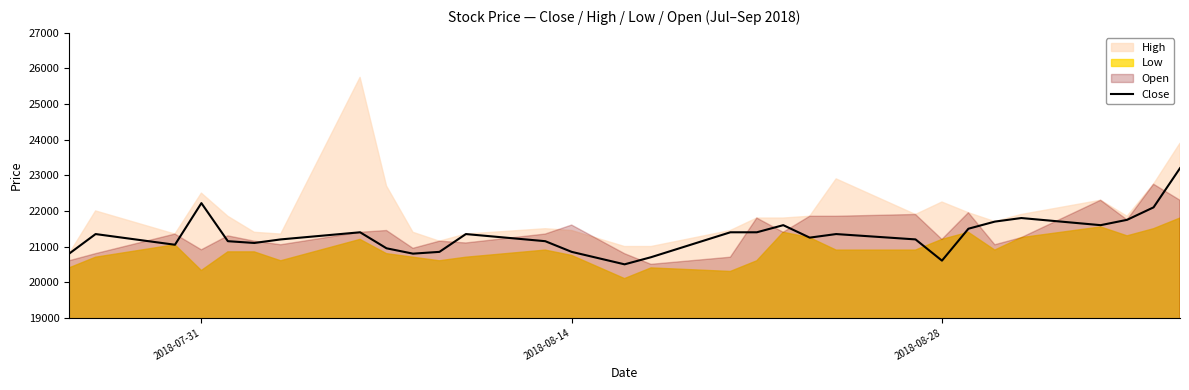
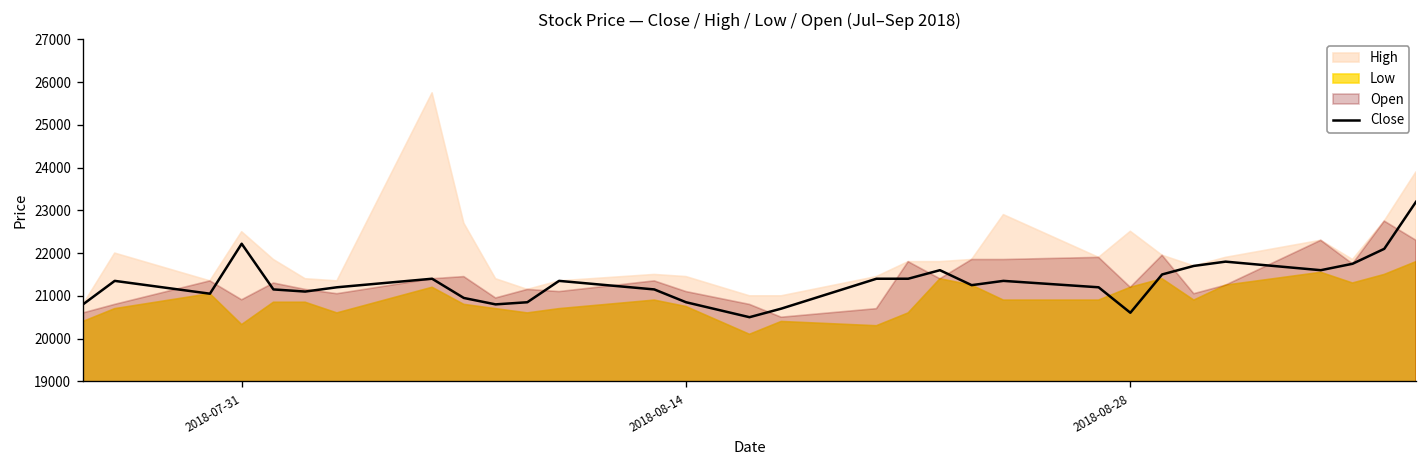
Open, 2018-08-14: 21600 -> 21100
High, 2018-08-28: 22300 -> 22500
